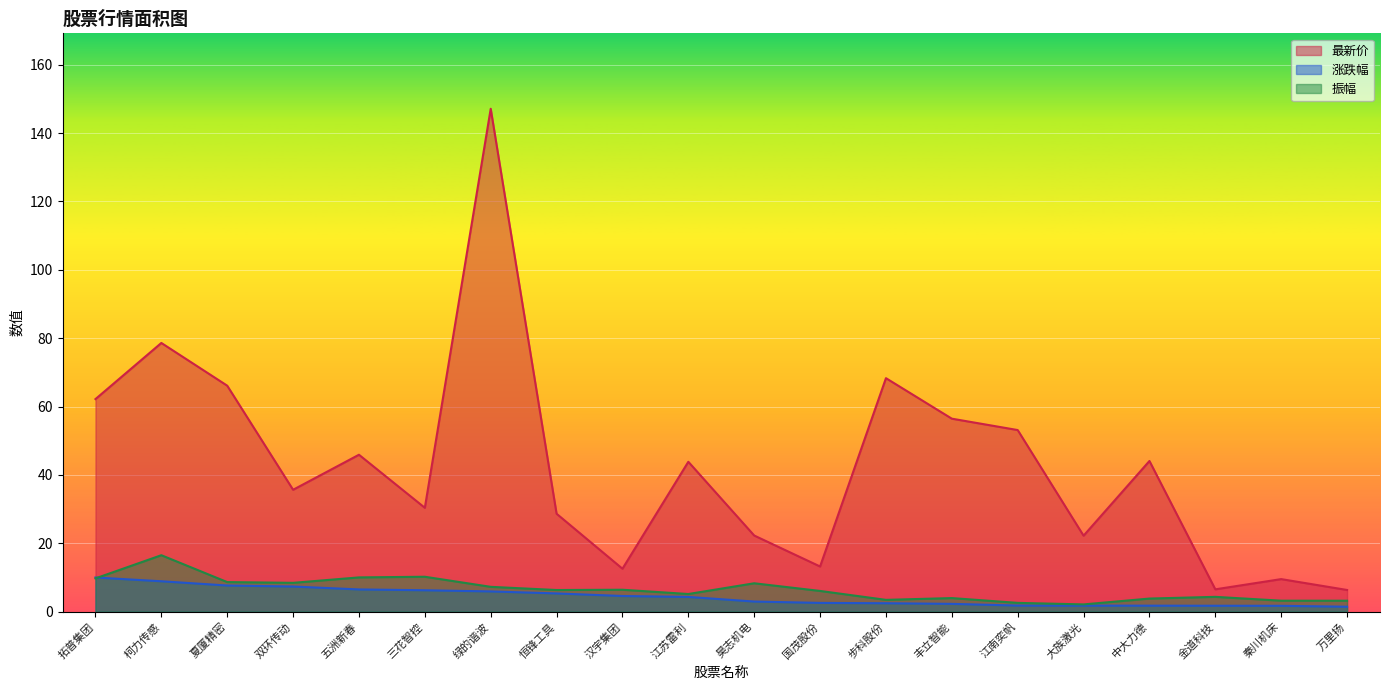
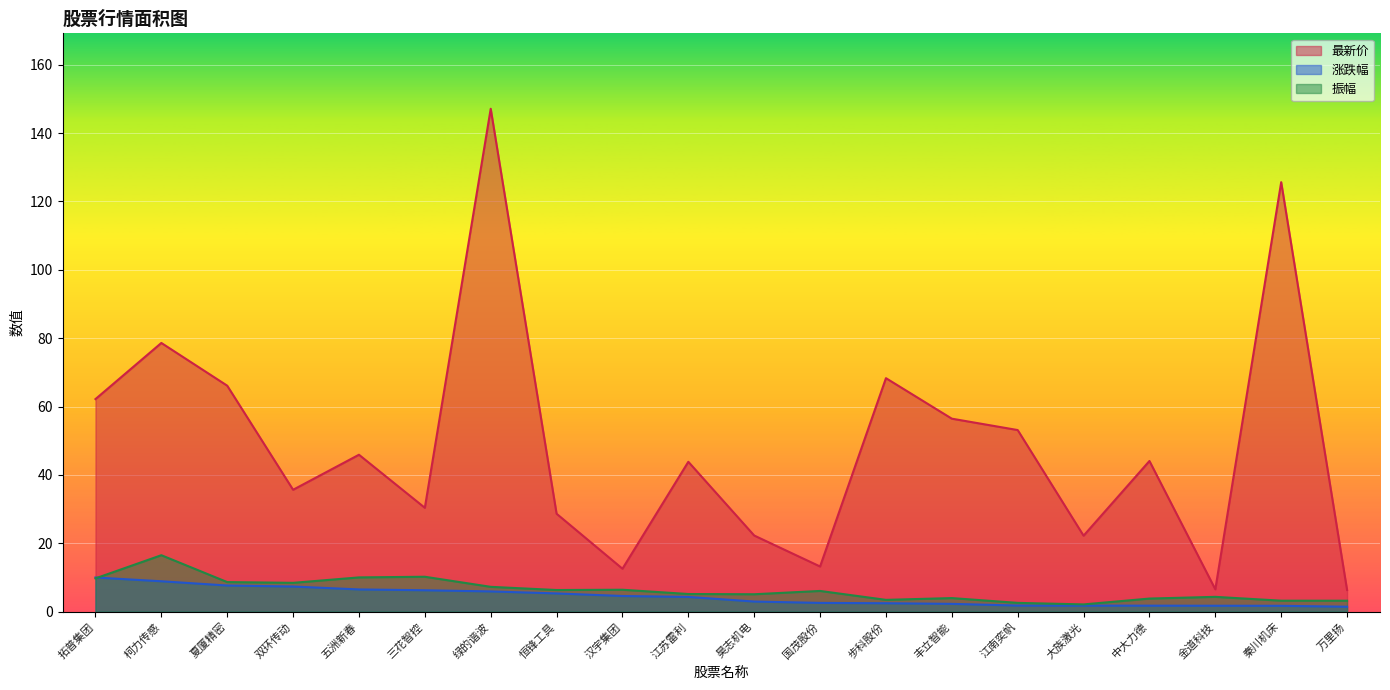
振幅, 昊志机电: 8 -> 5
最新价, 秦川机床: 10 -> 126
